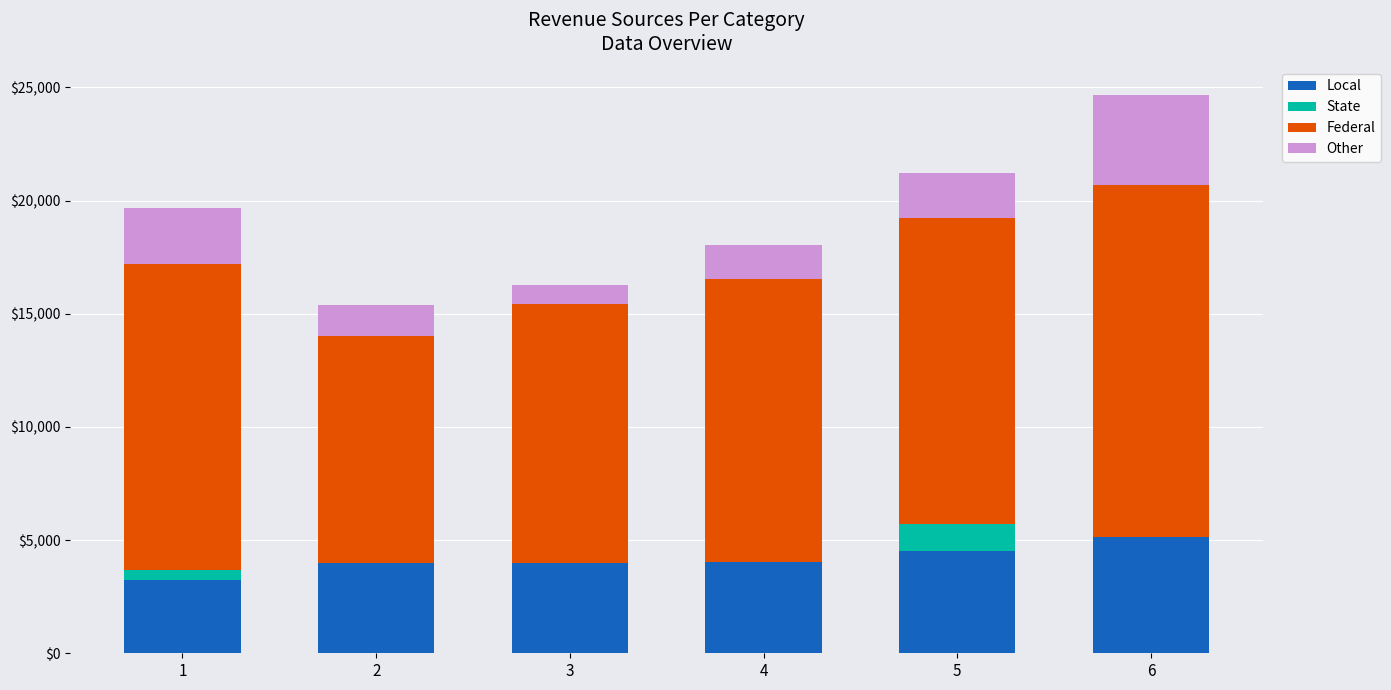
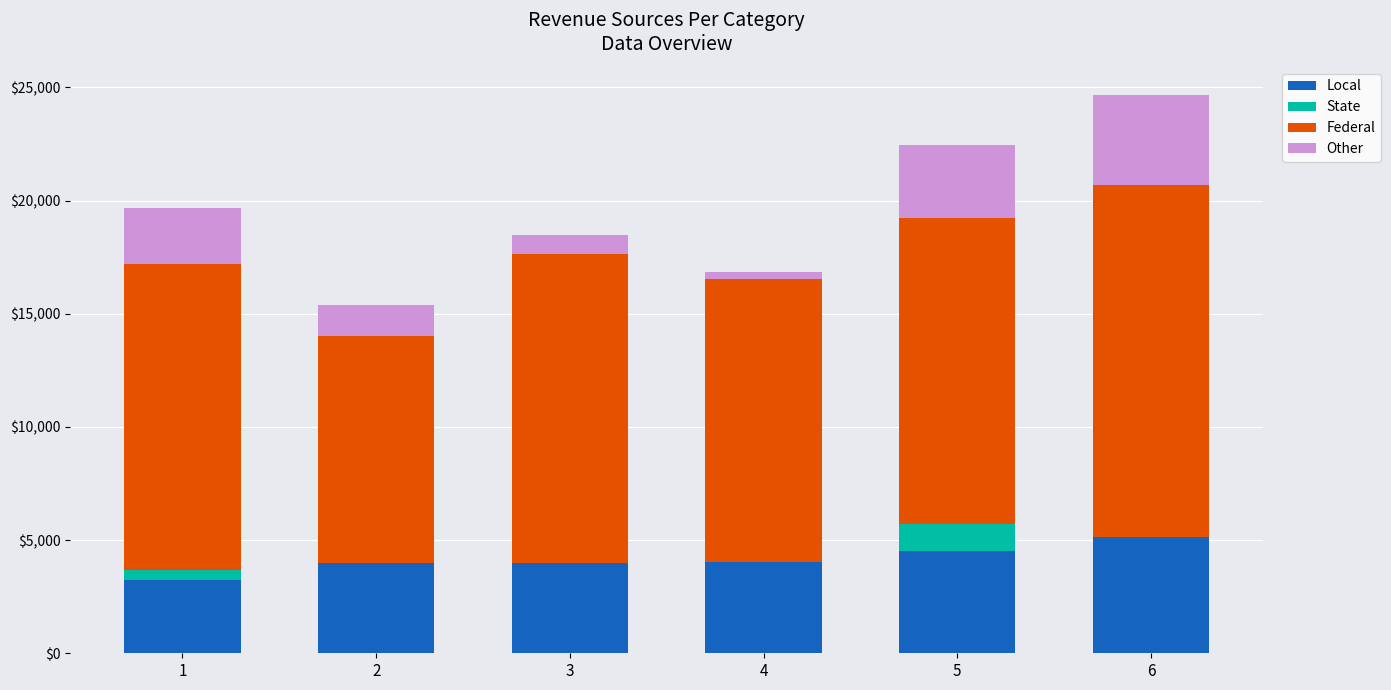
Federal, 3: $11,400 -> $13,600
Other, 4: $1,500 -> $300
Other, 5: $2,000 -> $3,200
